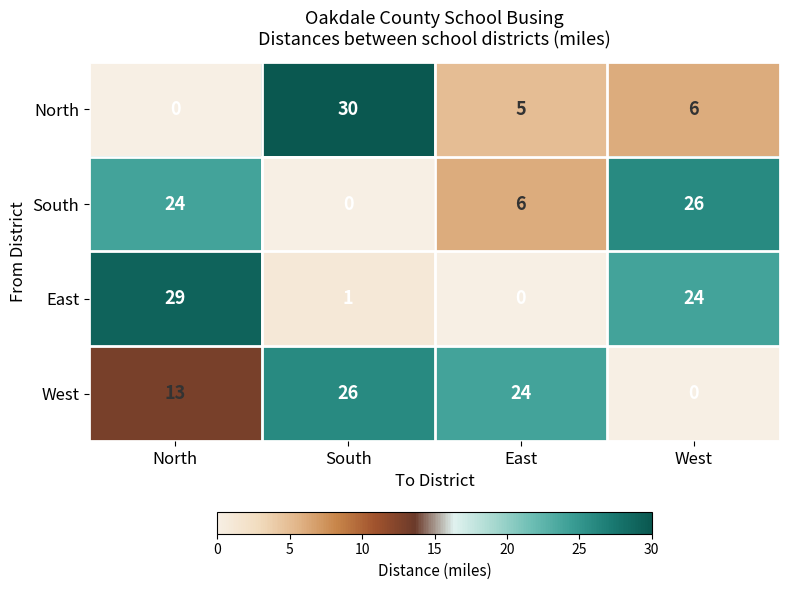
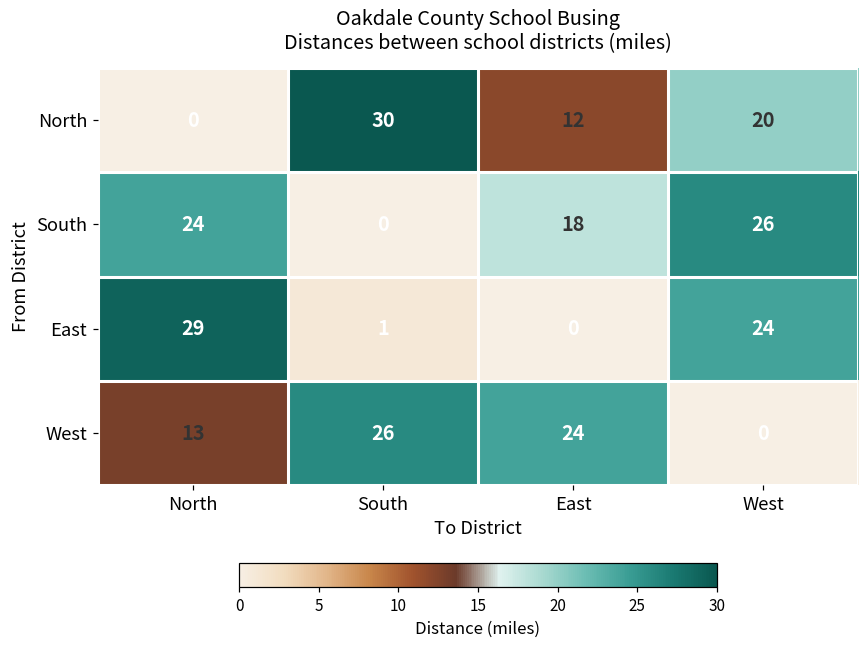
North, East: 5 -> 12
North, West: 6 -> 20
South, East: 6 -> 18
